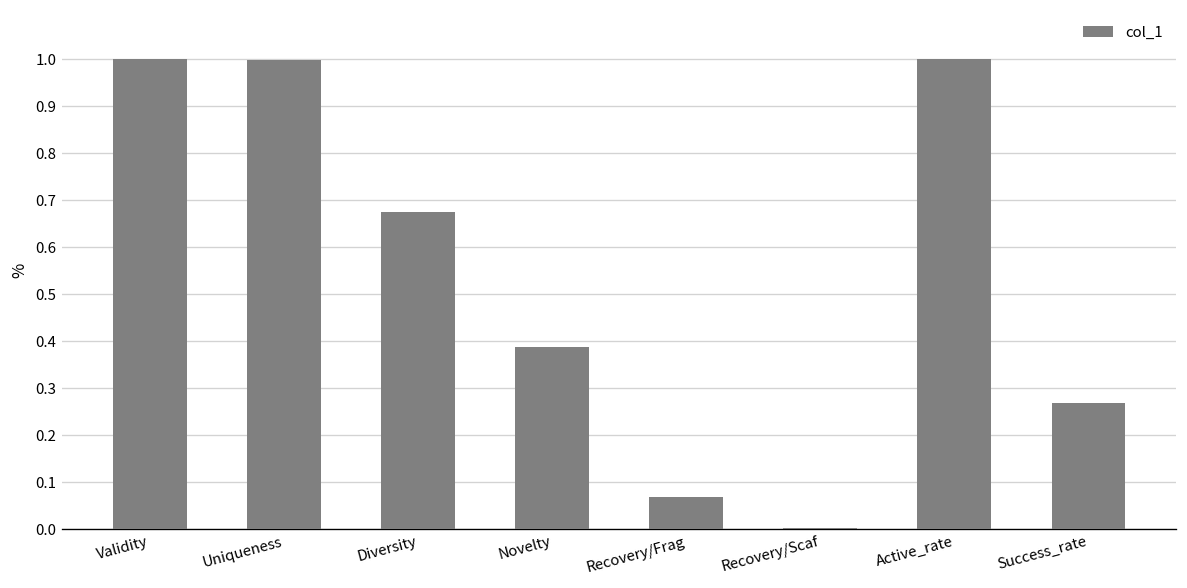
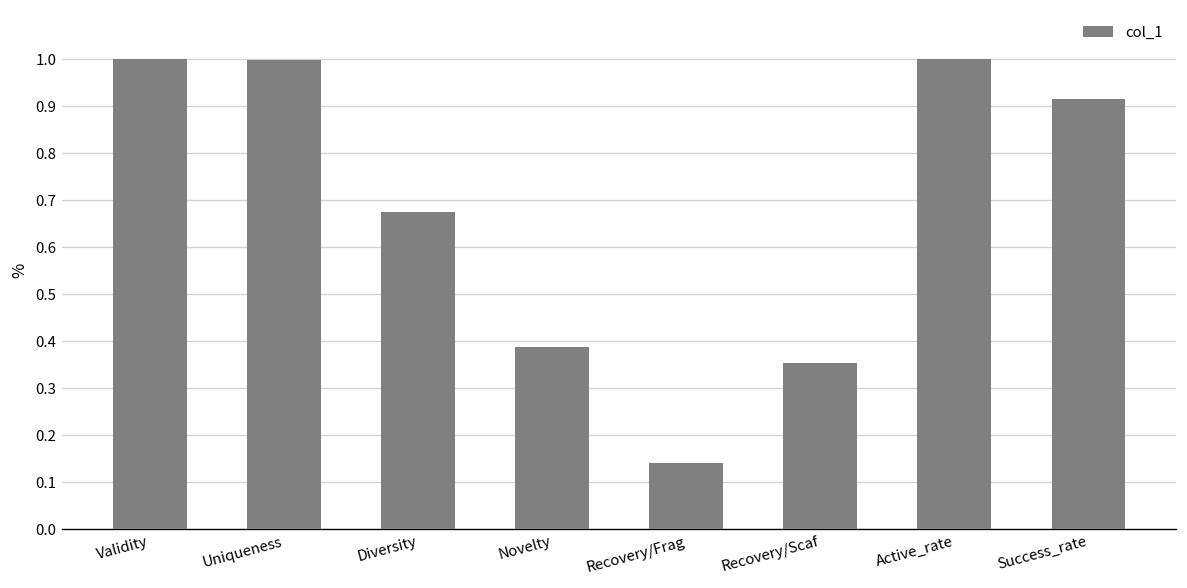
Recovery/Frag: 0.07 -> 0.14
Recovery/Scaf: 0.00 -> 0.35
Success_rate: 0.27 -> 0.91
